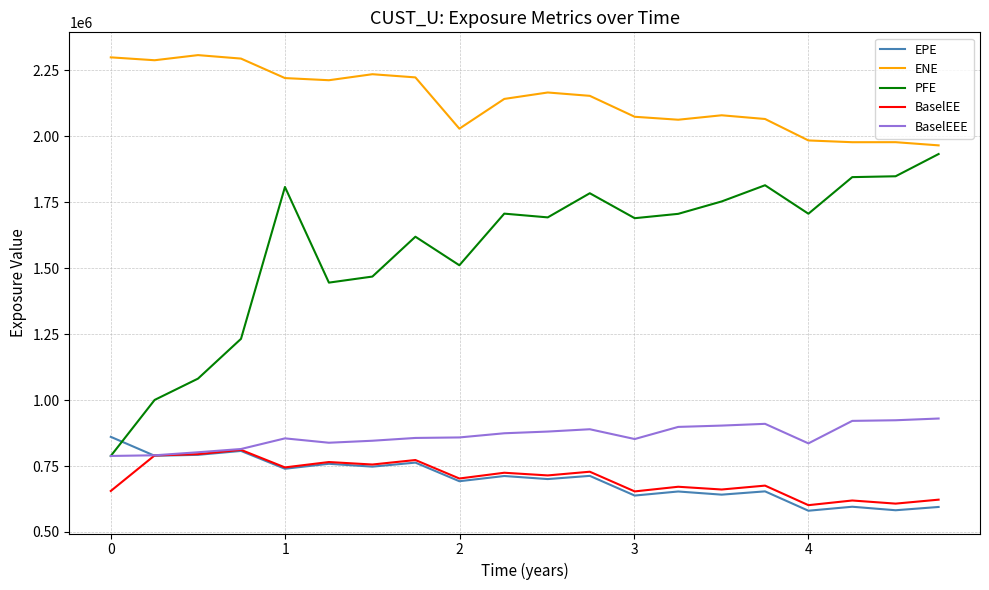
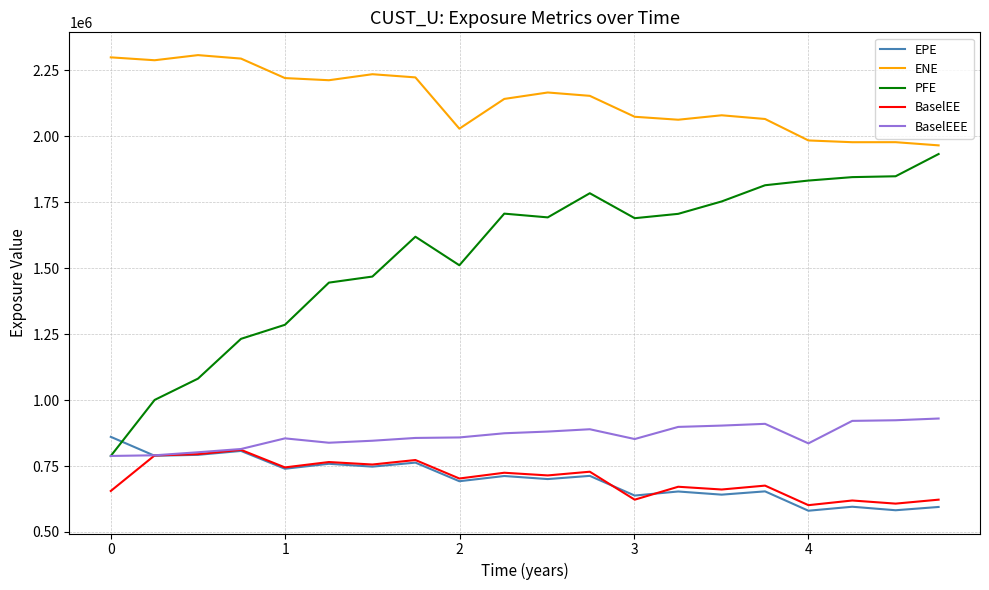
PFE, 1: 1810000 -> 1290000
BaselEE, 3: 650000 -> 620000
PFE, 4: 1710000 -> 1830000
